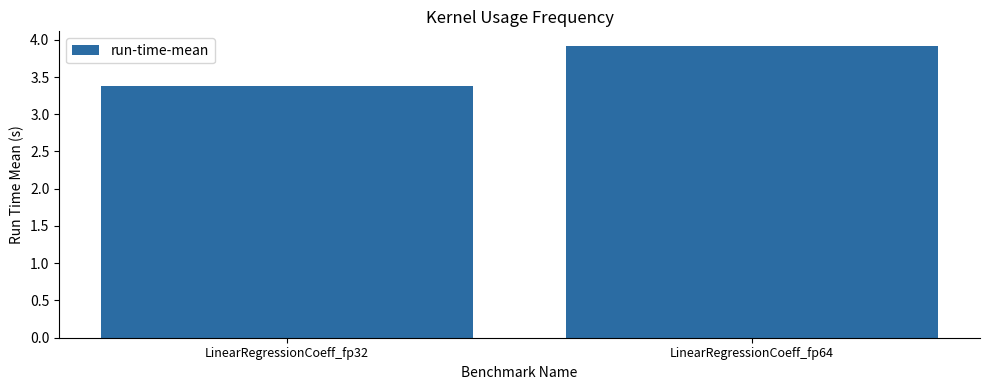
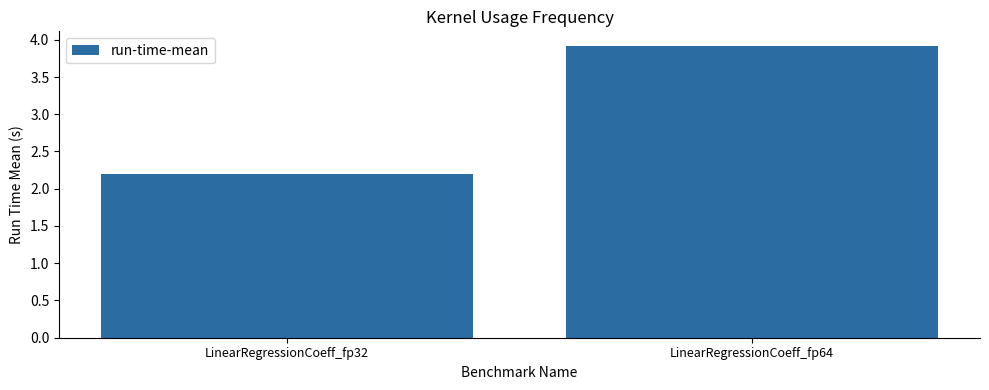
LinearRegressionCoeff_fp32: 3.4 -> 2.2
